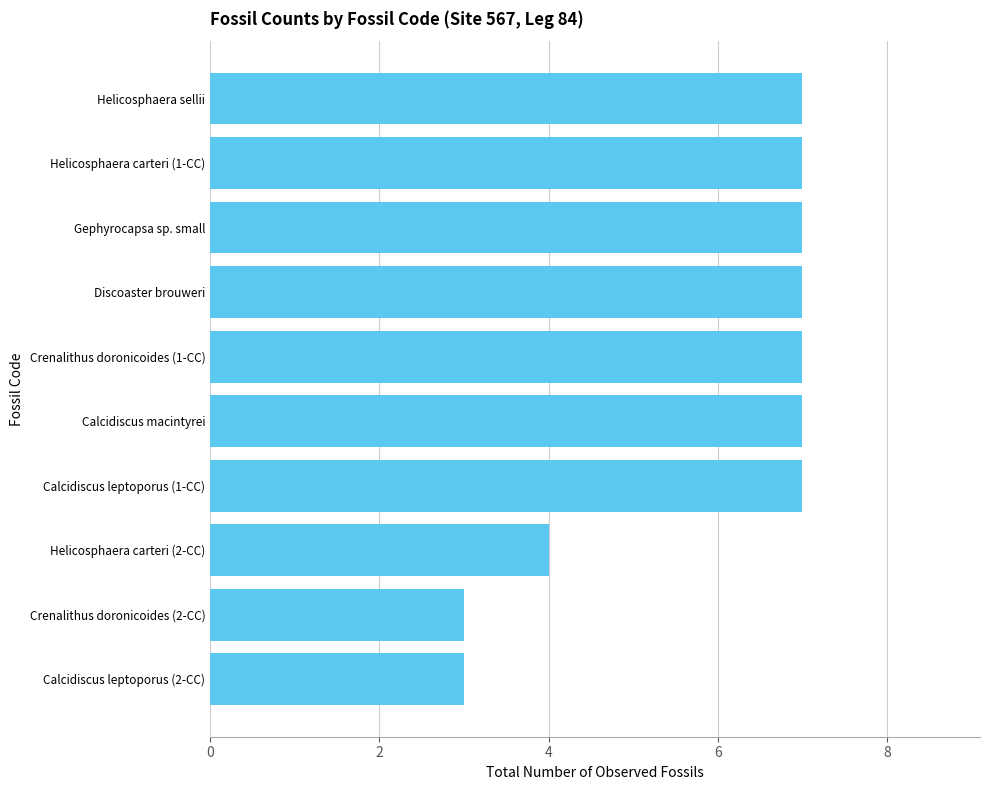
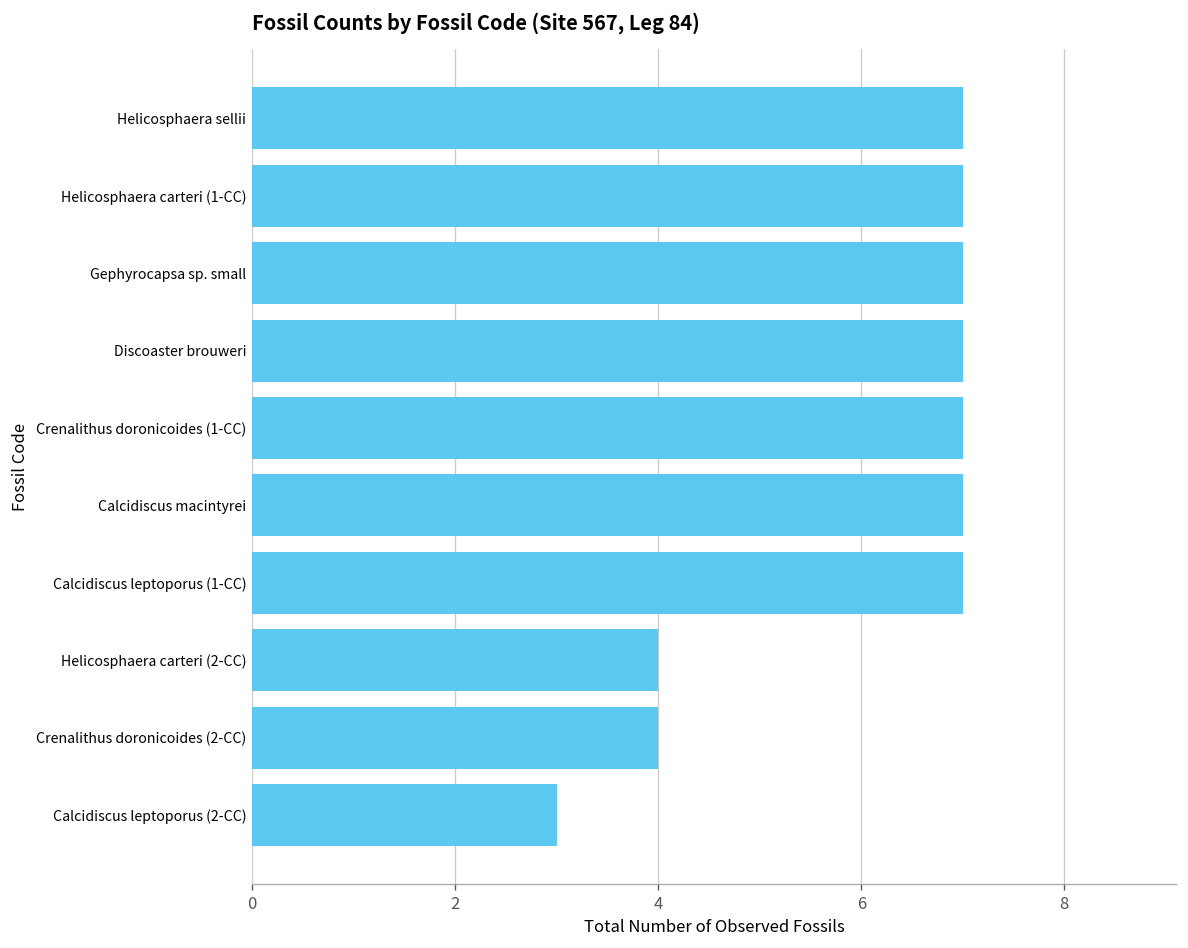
Crenalithus doronicoides (2-CC): 3 -> 4
